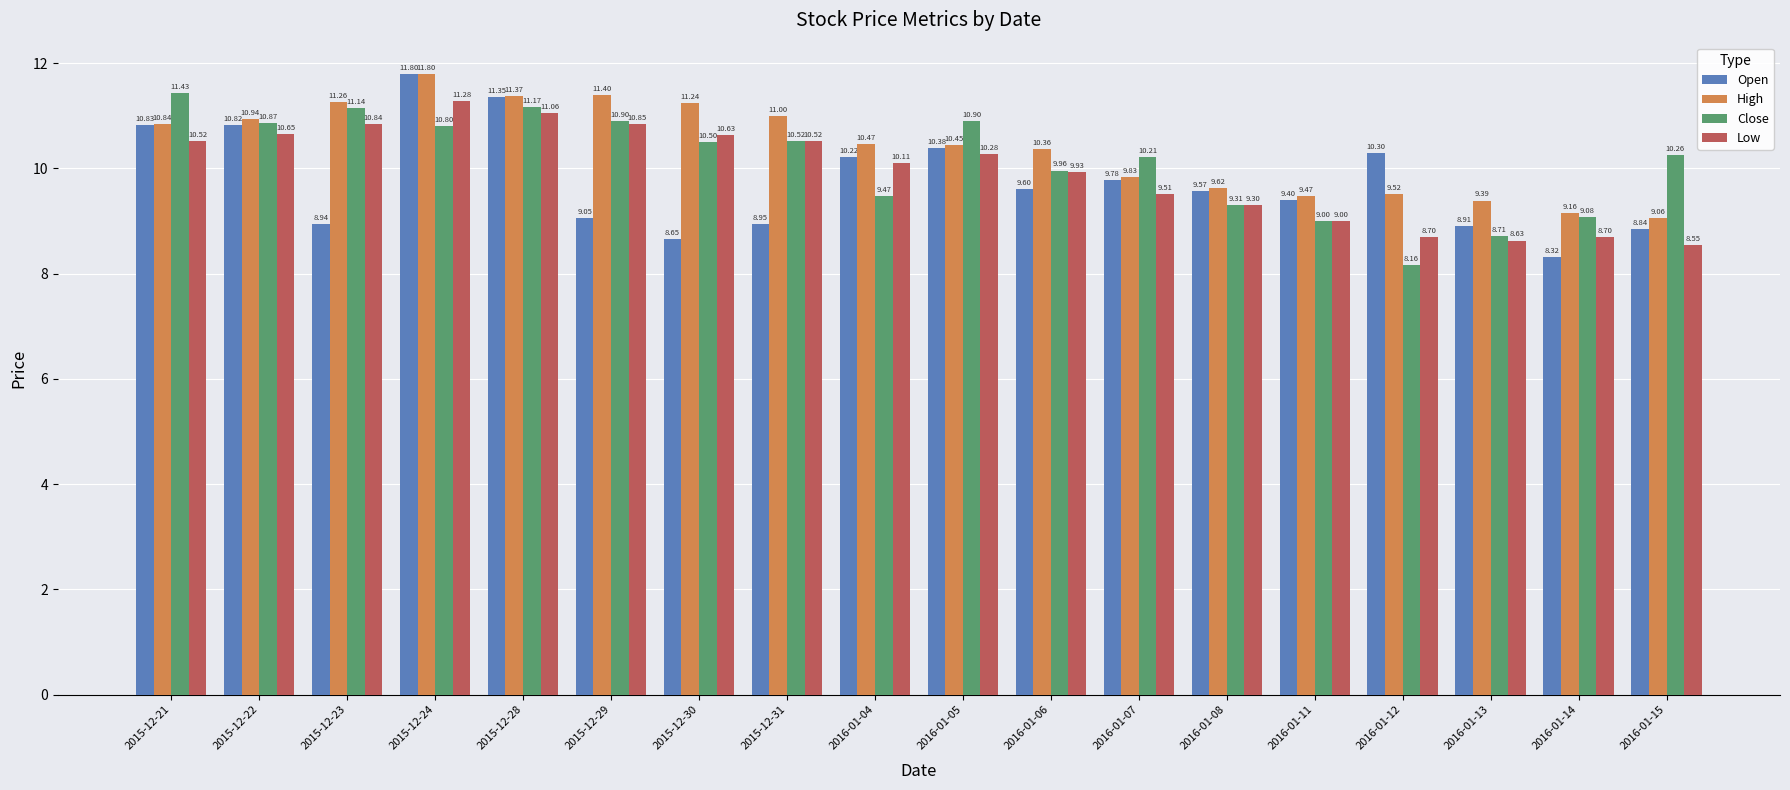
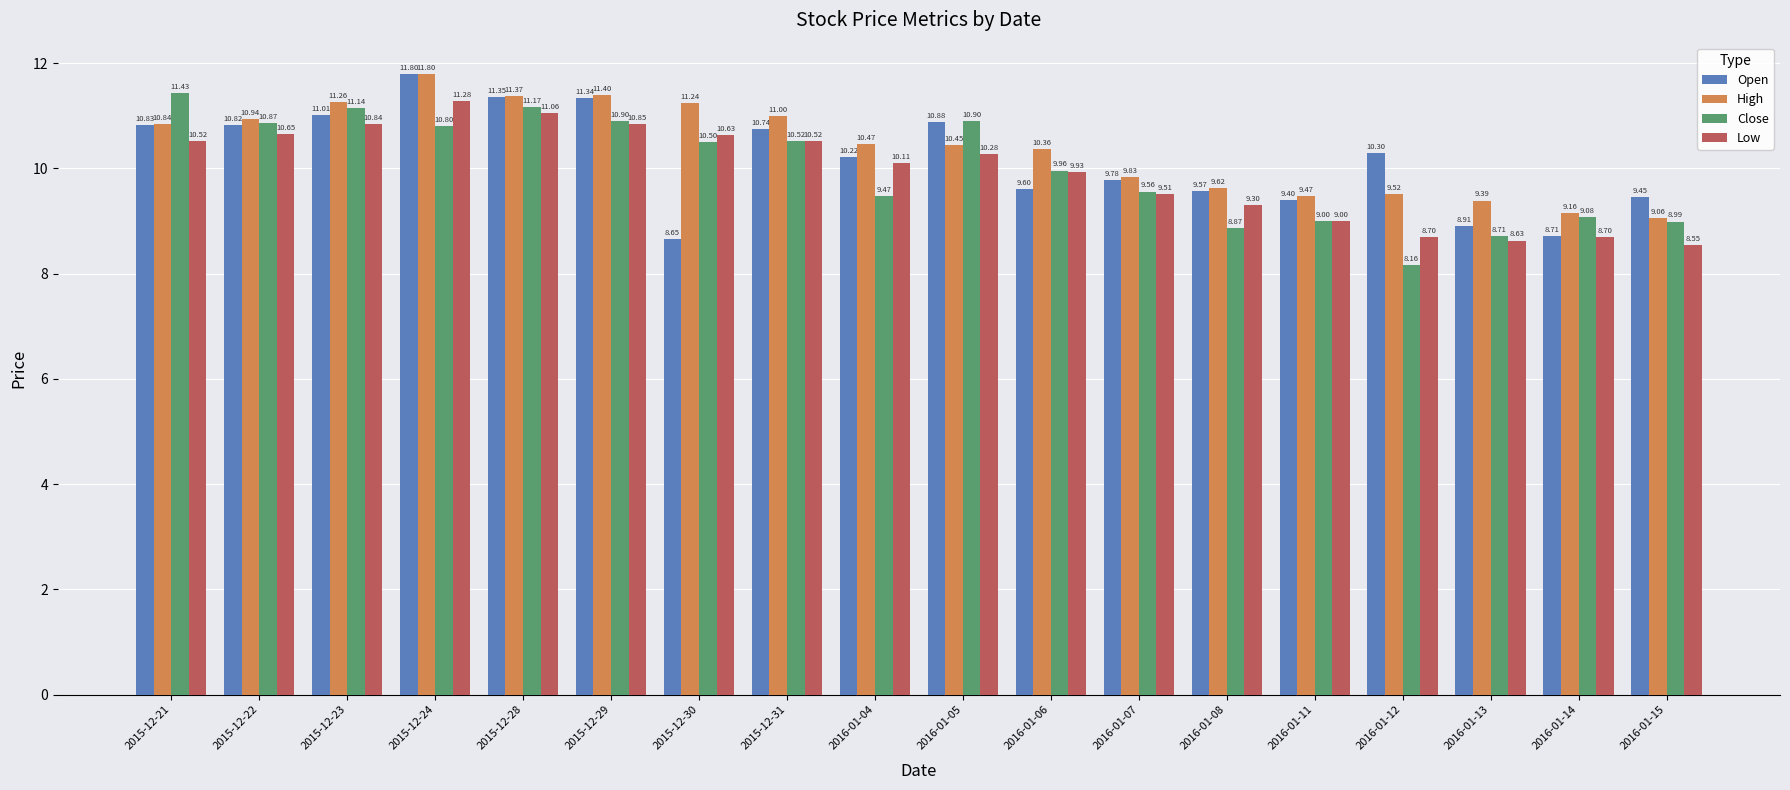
Open, 2015-12-23: 8.94 -> 11.01
Open, 2015-12-29: 9.05 -> 11.34
Open, 2015-12-31: 8.95 -> 10.74
Open, 2016-01-05: 10.38 -> 10.88
Close, 2016-01-07: 10.21 -> 9.56
Close, 2016-01-08: 9.31 -> 8.87
Open, 2016-01-14: 8.32 -> 8.71
Open, 2016-01-15: 8.84 -> 9.45
Close, 2016-01-15: 10.26 -> 8.99
